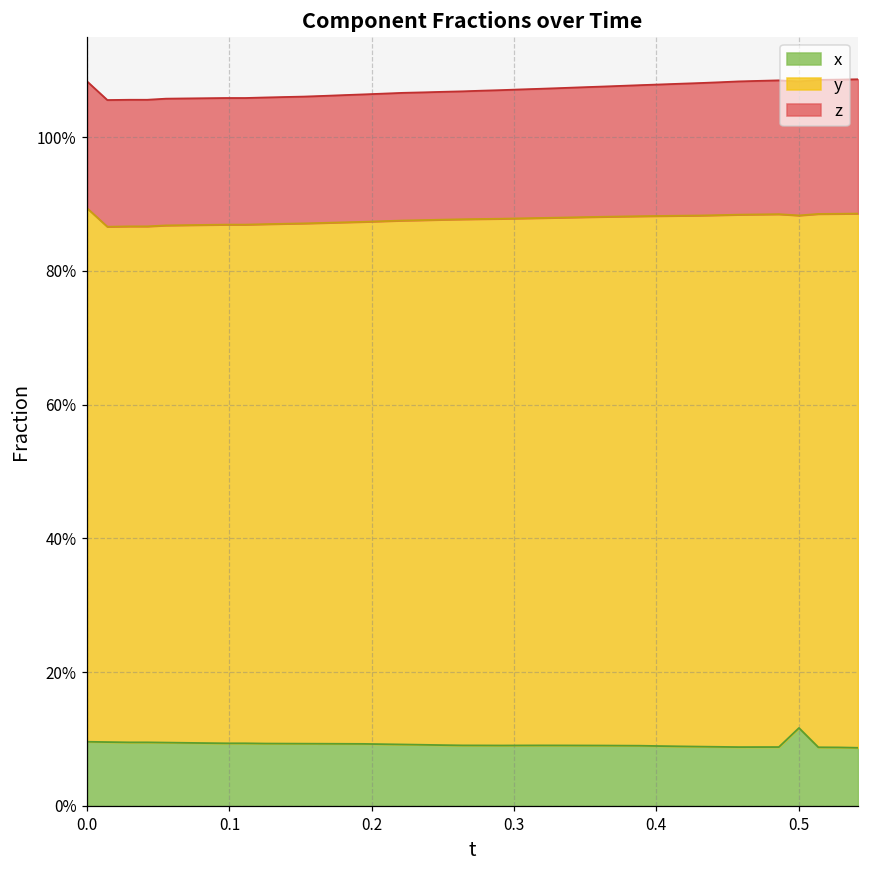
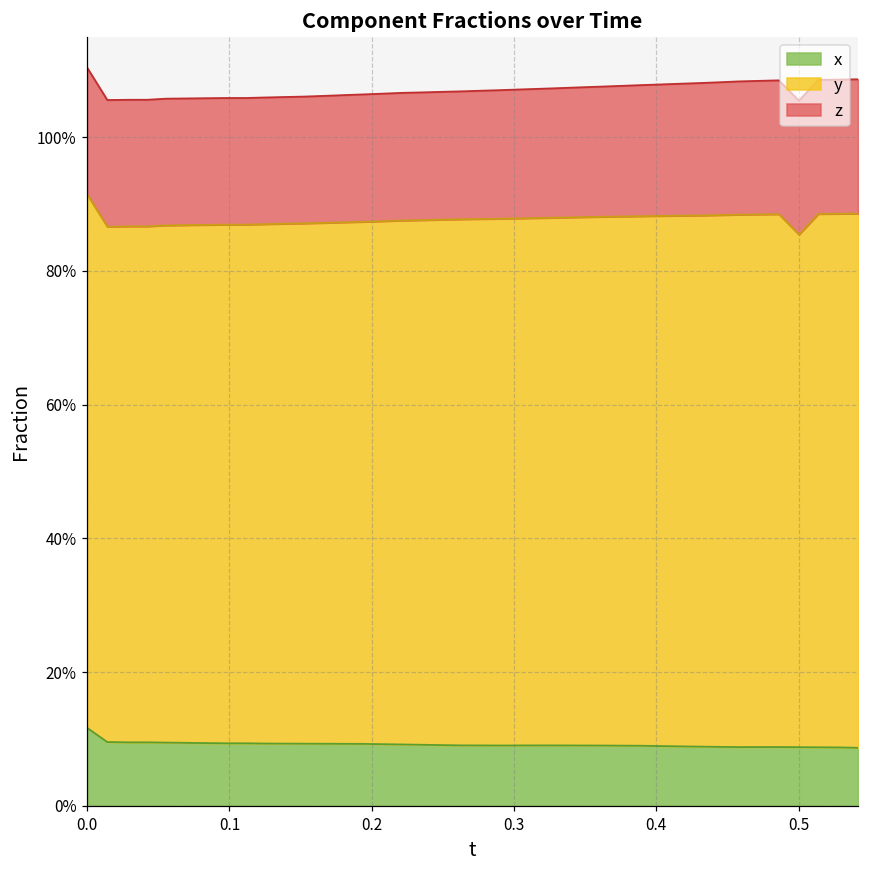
x, 0.0: 10% -> 12%
x, 0.5: 12% -> 9%
